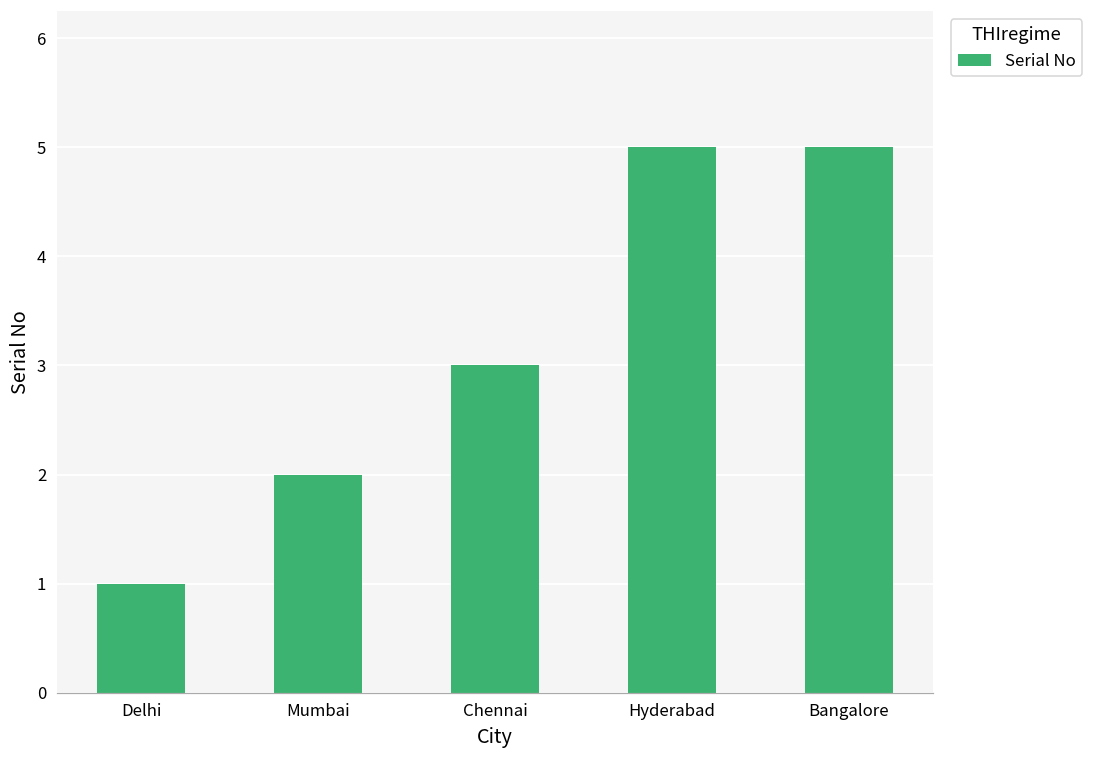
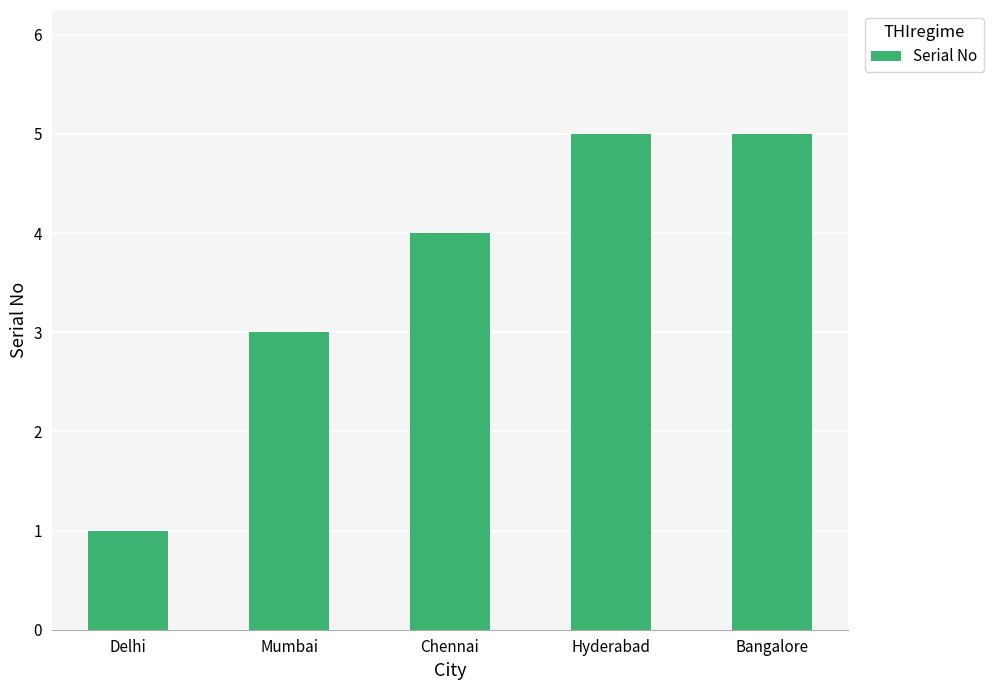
Mumbai: 2 -> 3
Chennai: 3 -> 4
